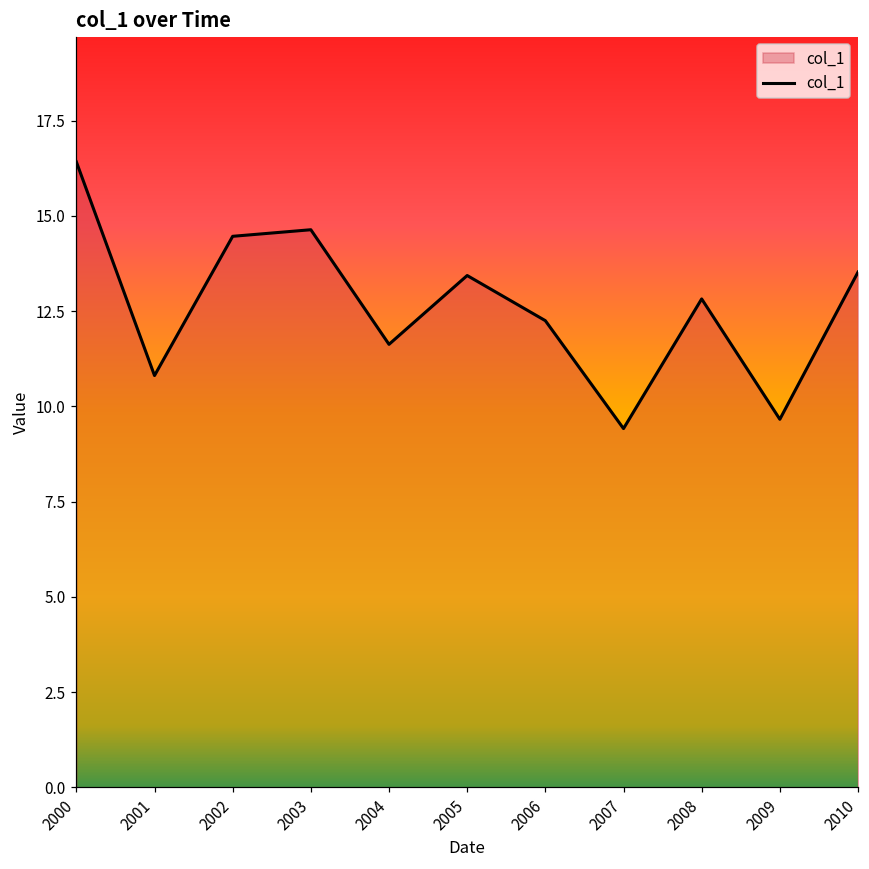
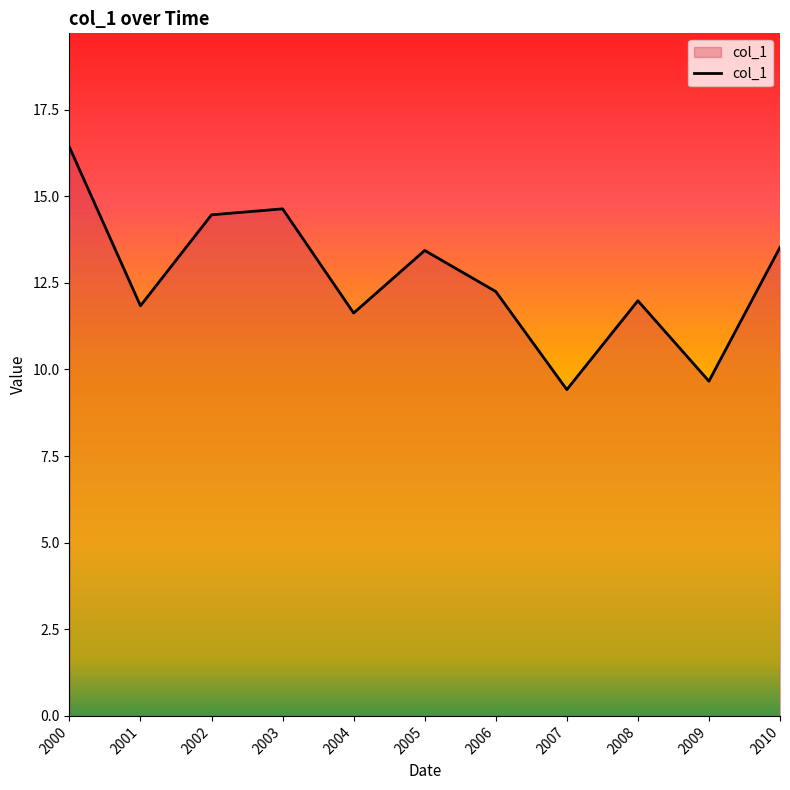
2001: 10.8 -> 11.8
2008: 12.8 -> 12.0
